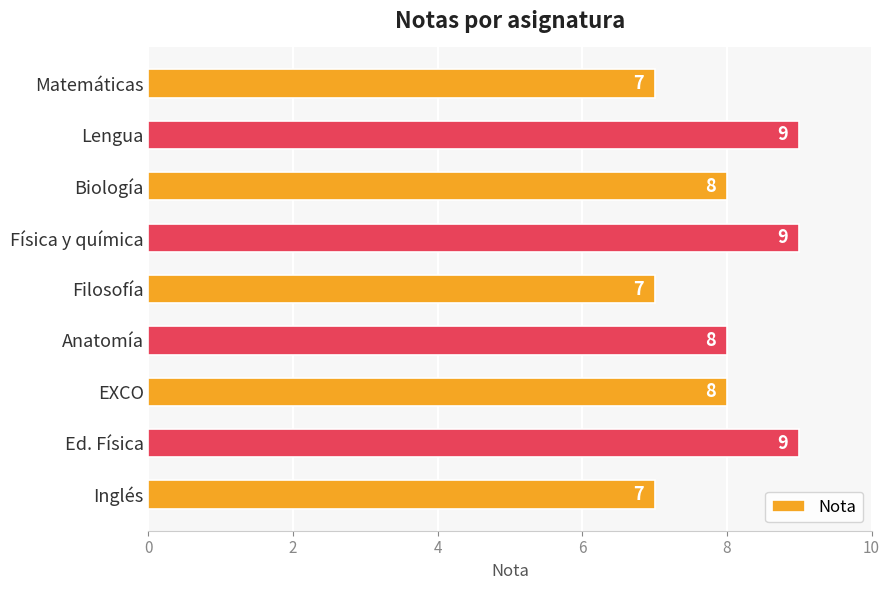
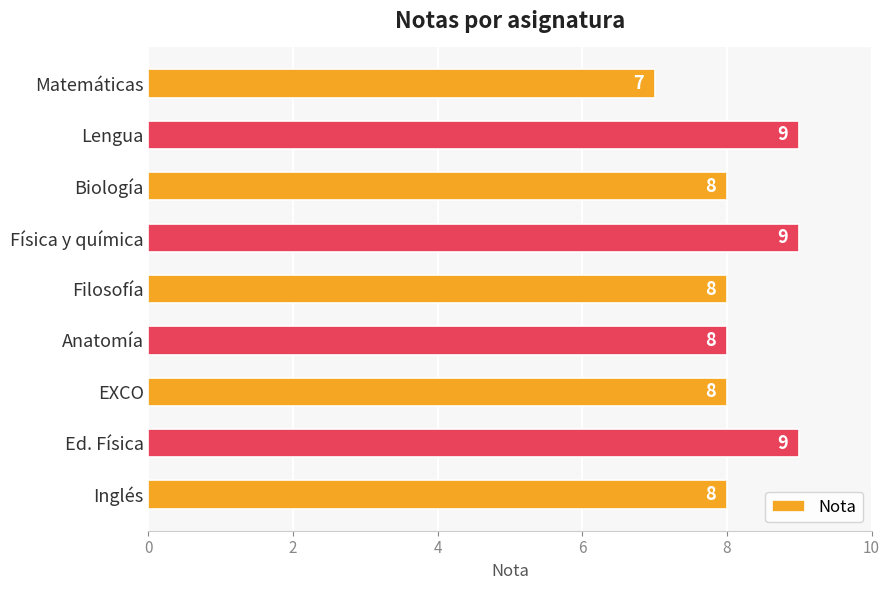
Filosofía: 7 -> 8
Inglés: 7 -> 8
